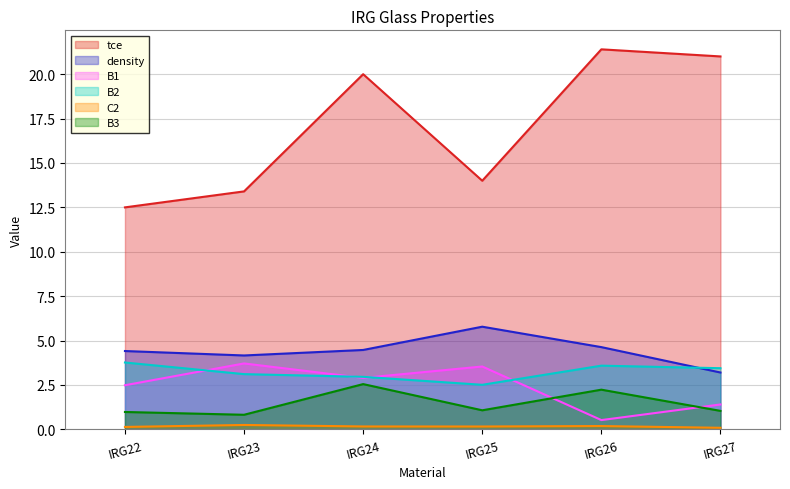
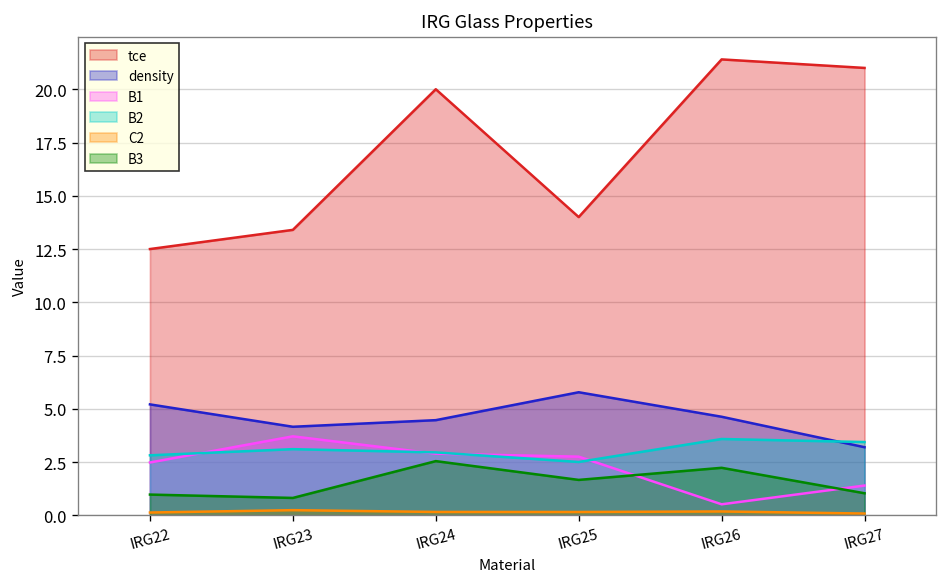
density, IRG22: 4.4 -> 5.2
B2, IRG22: 3.8 -> 2.8
B1, IRG25: 3.5 -> 2.8
B3, IRG25: 1.1 -> 1.7
